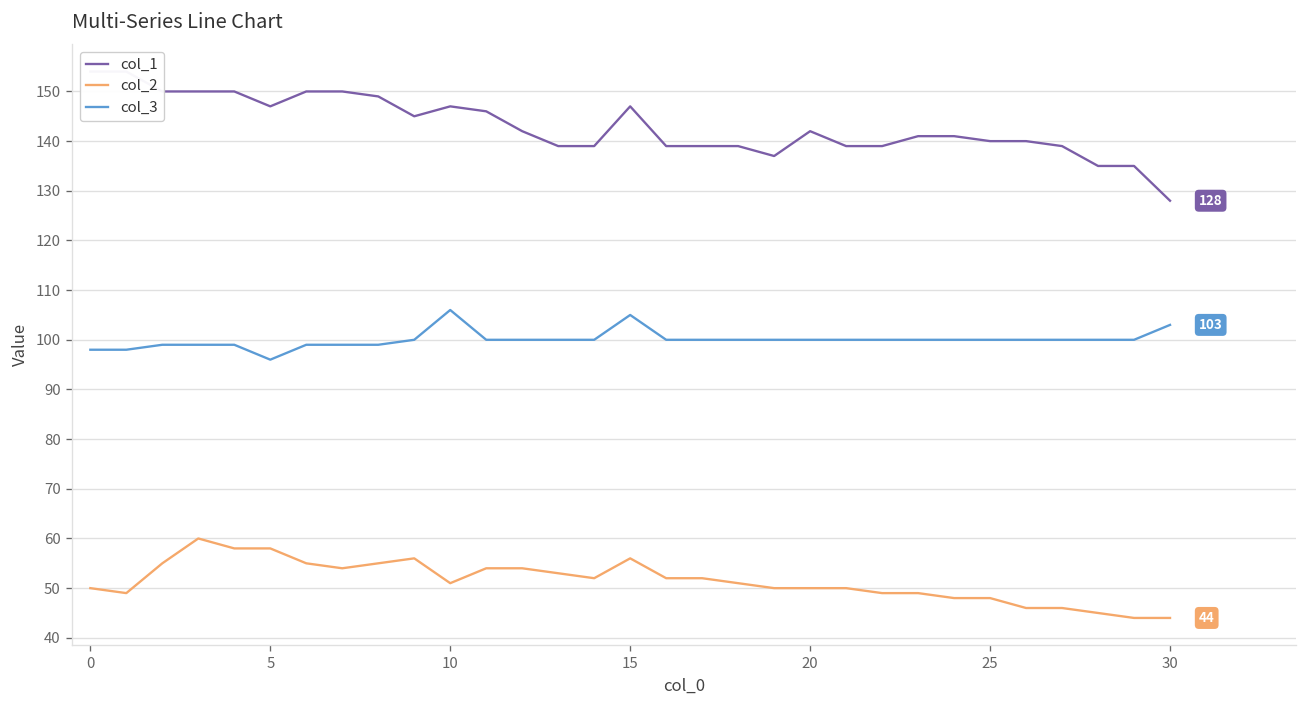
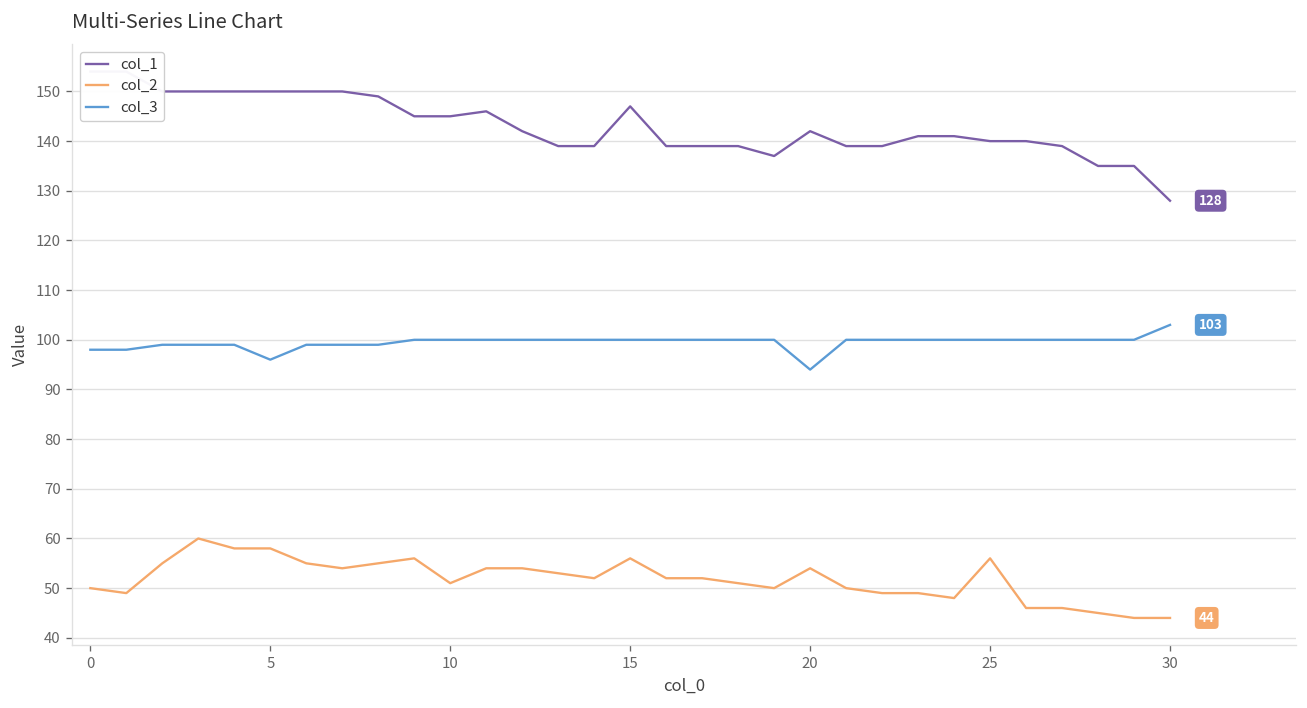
col_1, 5: 147 -> 150
col_1, 10: 147 -> 145
col_3, 10: 106 -> 100
col_3, 15: 105 -> 100
col_2, 20: 50 -> 54
col_3, 20: 100 -> 94
col_2, 25: 48 -> 56
